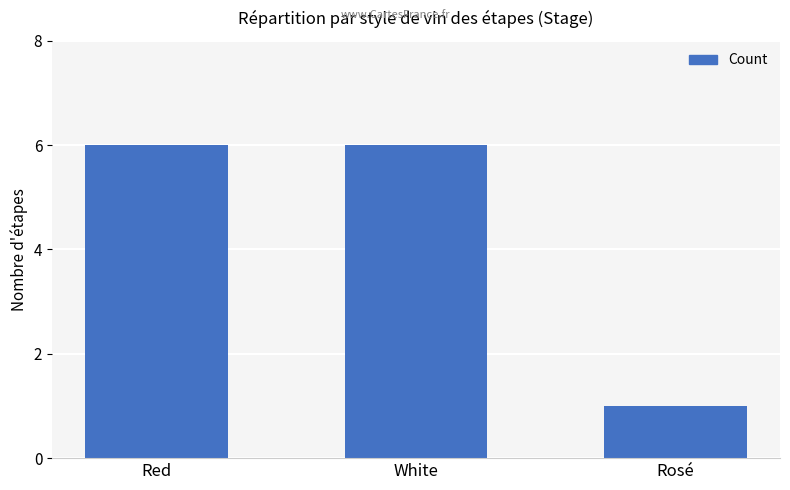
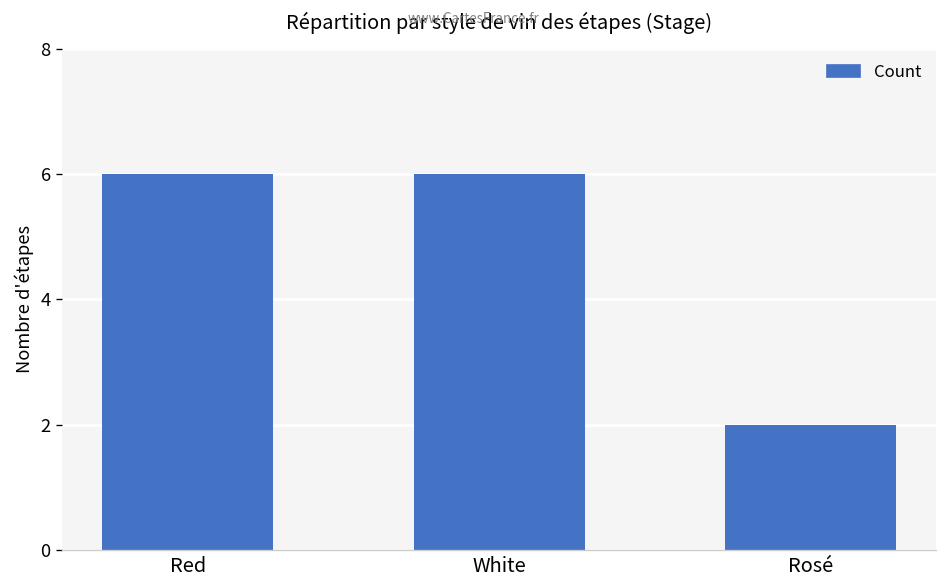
Rosé: 1 -> 2
